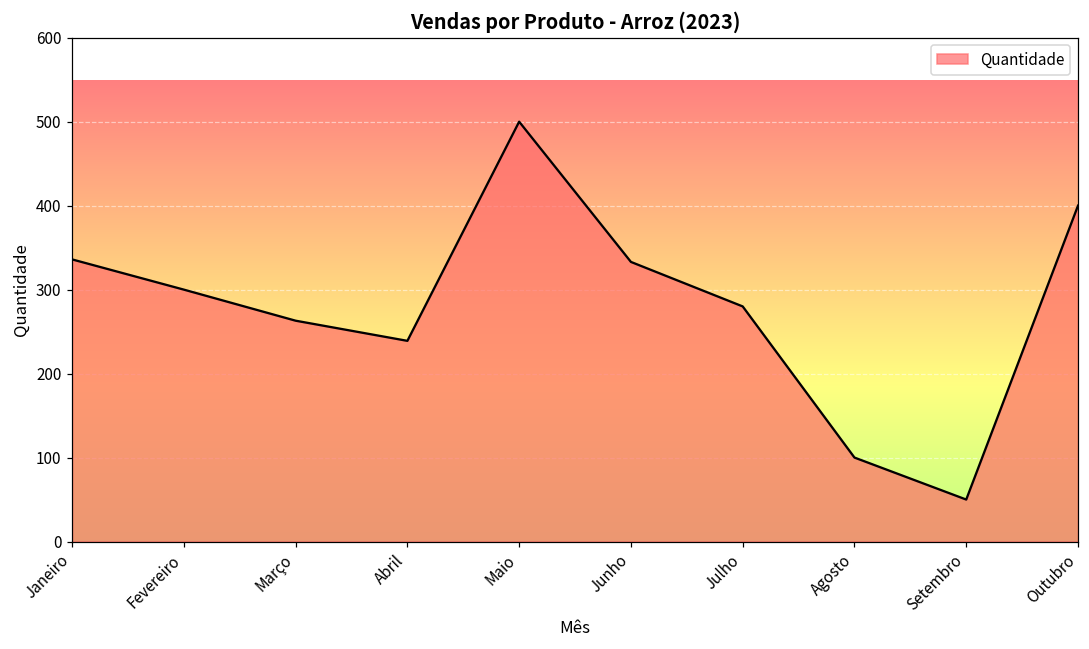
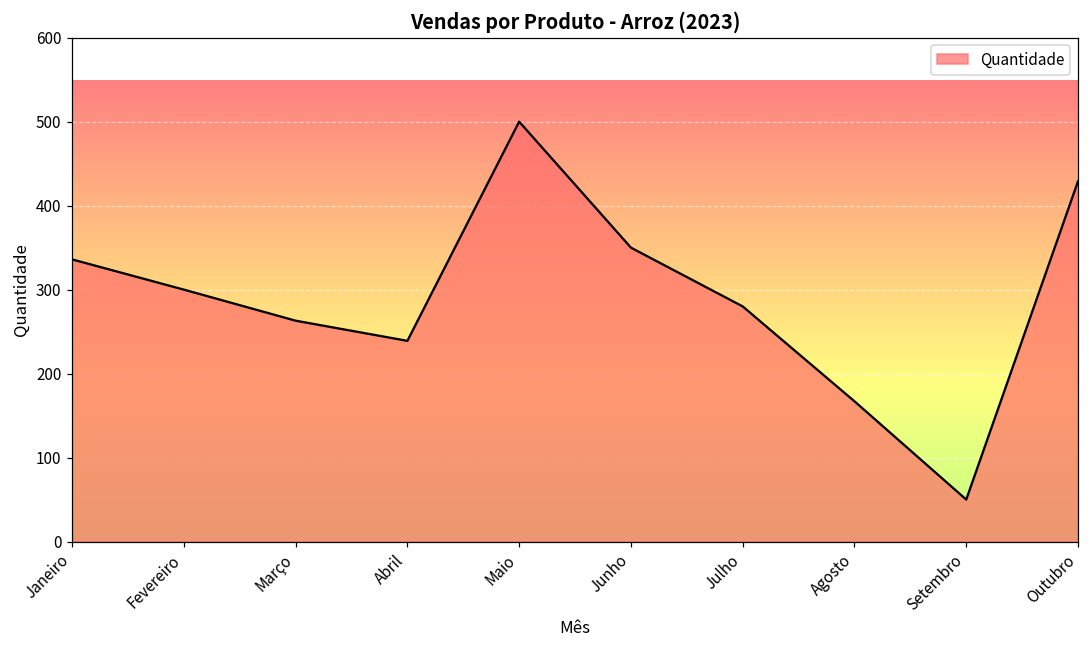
Junho: 330 -> 350
Agosto: 100 -> 170
Outubro: 400 -> 430
